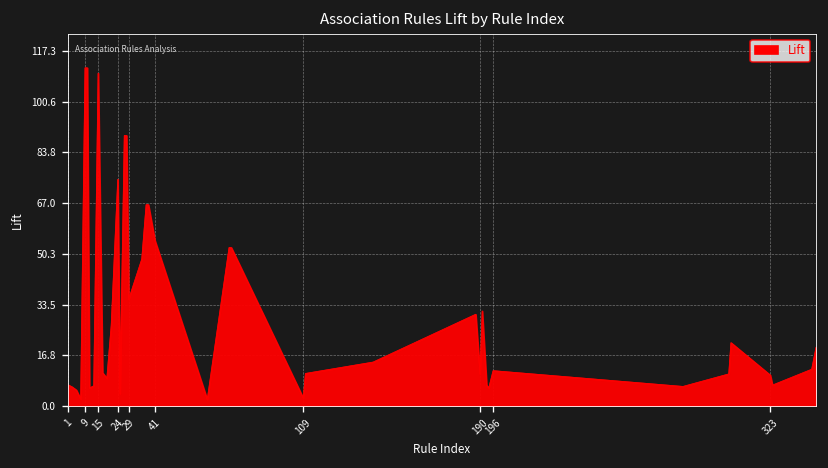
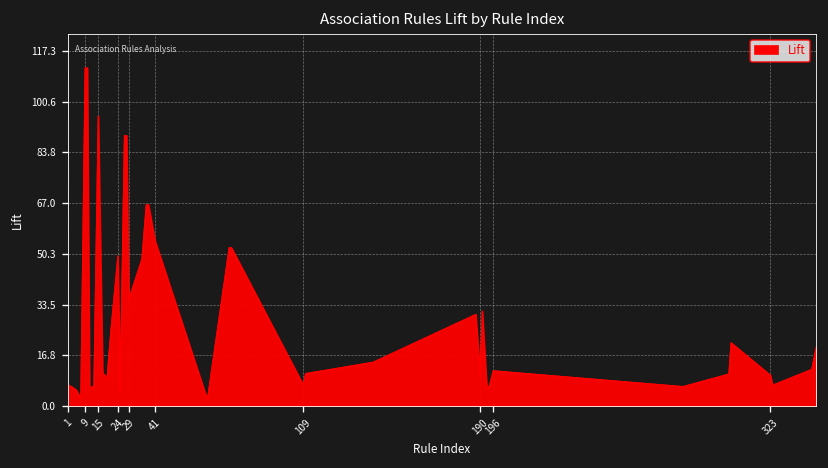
15: 110 -> 96
24: 75 -> 50
109: 3 -> 7
